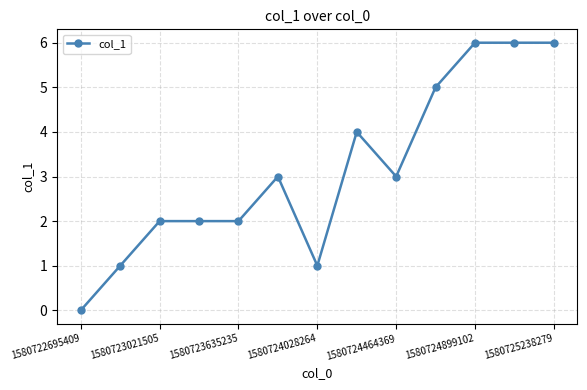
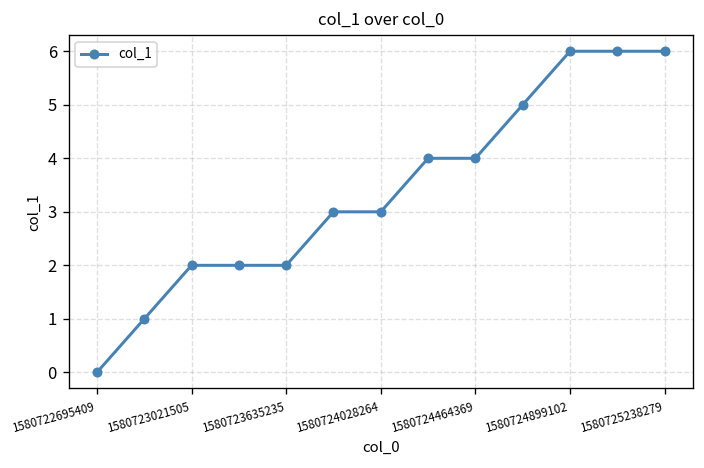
1580724028264: 1 -> 3
1580724464369: 3 -> 4
